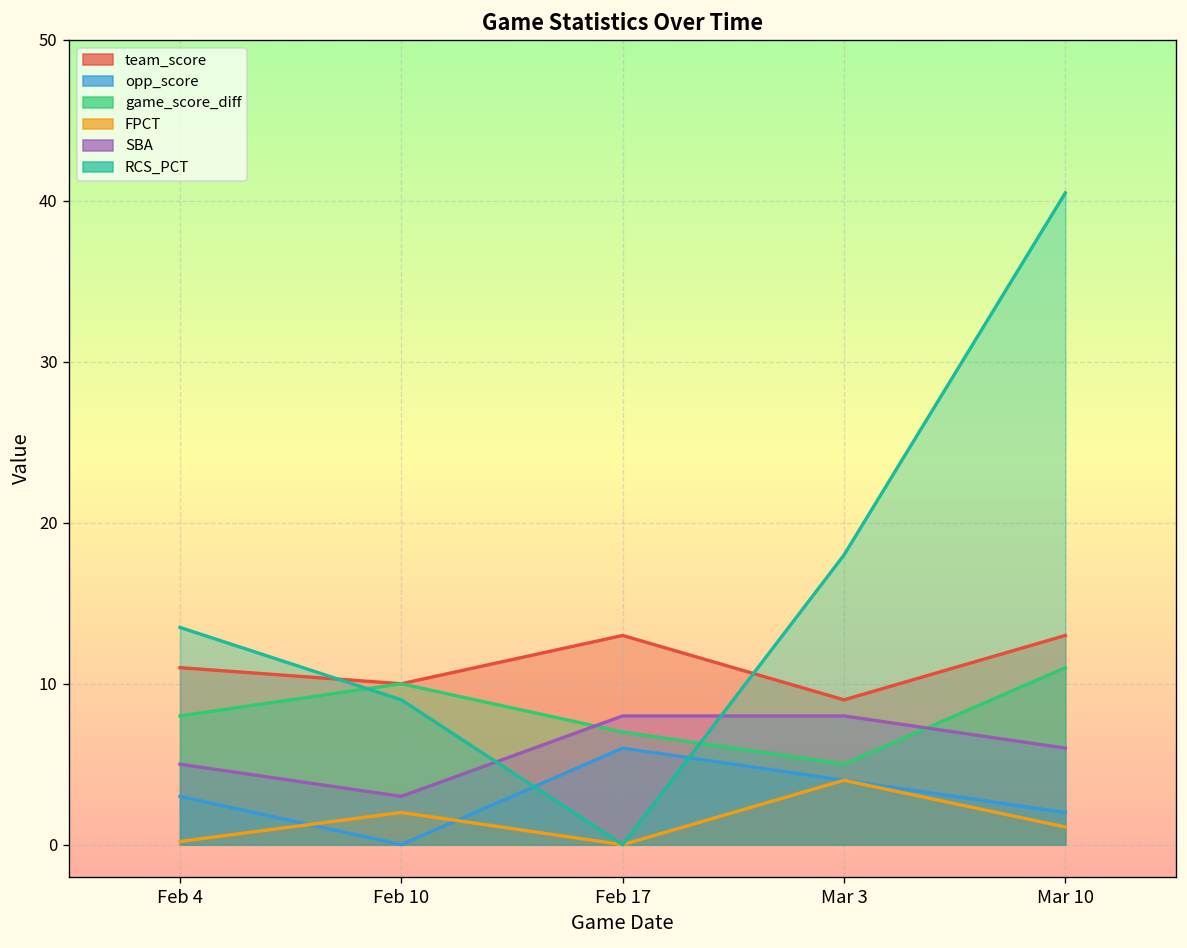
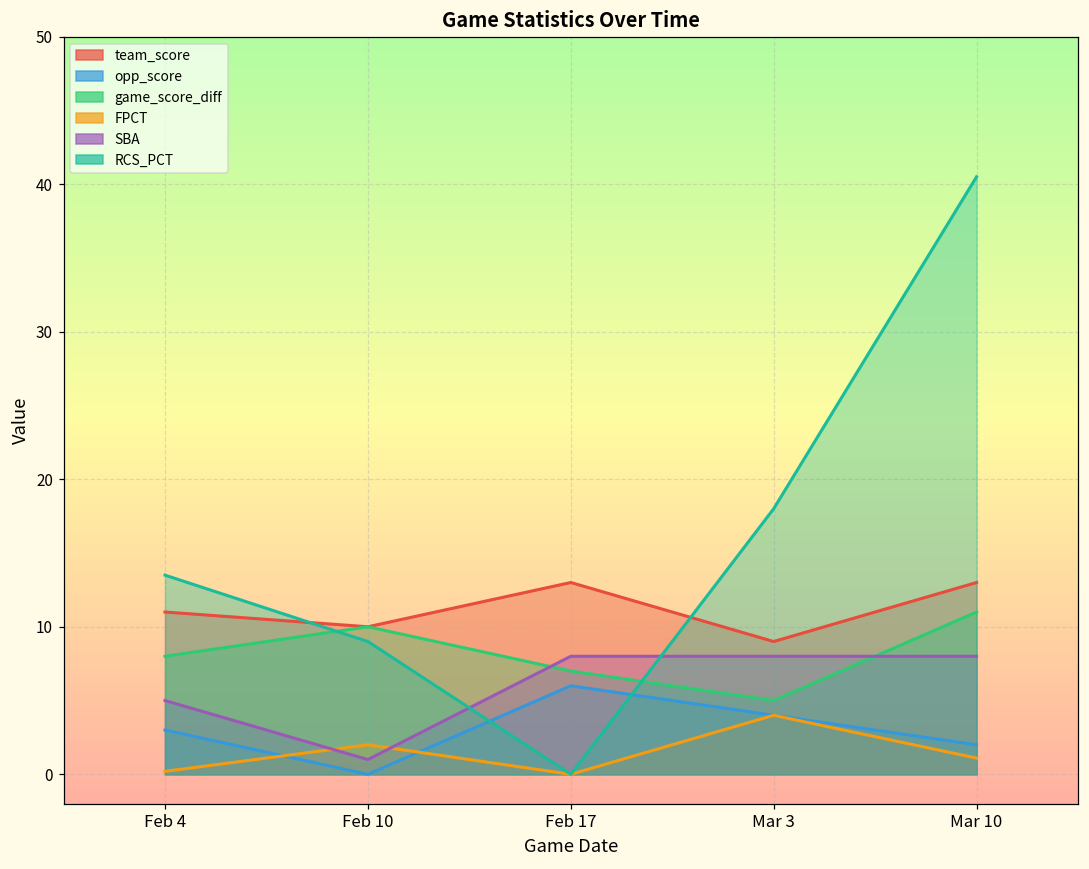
SBA, Feb 10: 3 -> 1
SBA, Mar 10: 6 -> 8
